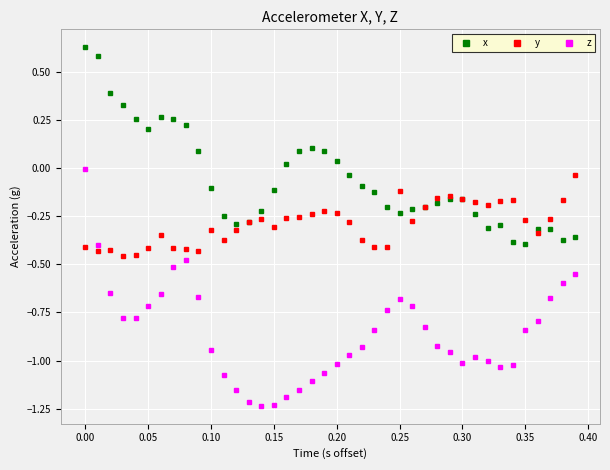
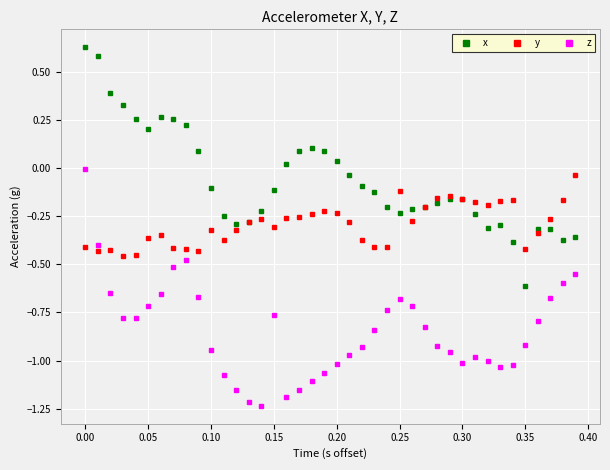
y, 0.05: -0.41 -> -0.36
z, 0.15: -1.23 -> -0.76
x, 0.35: -0.39 -> -0.61
y, 0.35: -0.27 -> -0.42
z, 0.35: -0.84 -> -0.92
